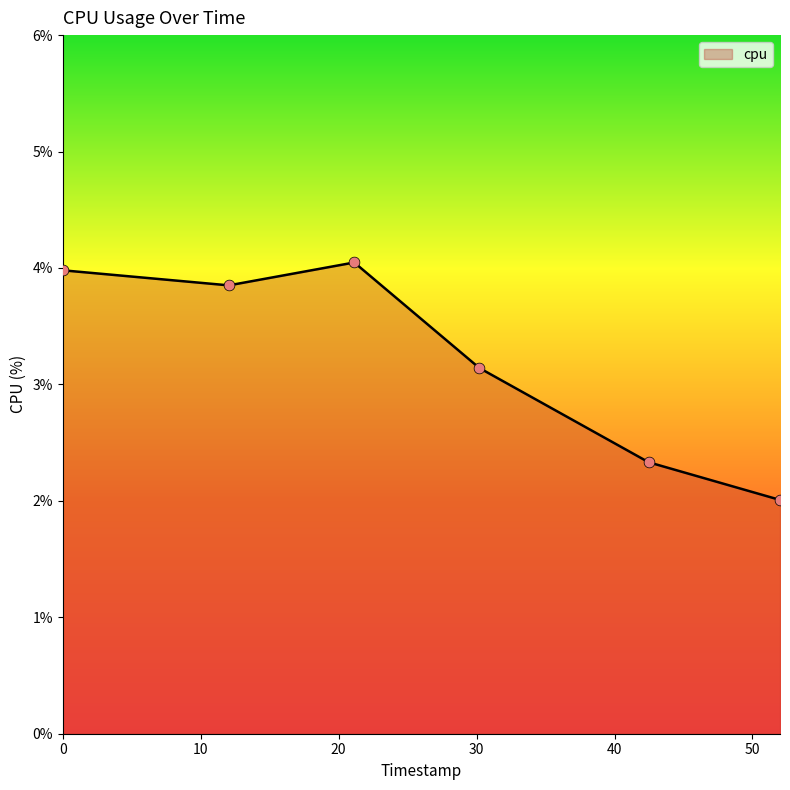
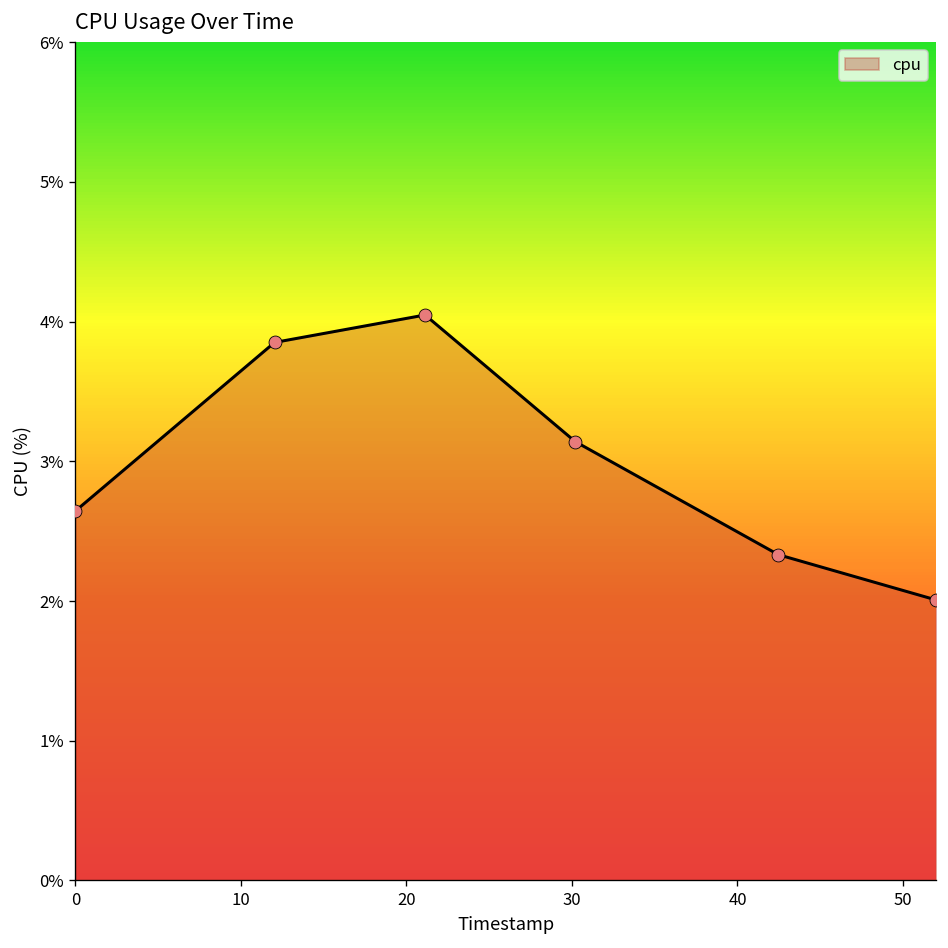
0: 3.98% -> 2.64%
